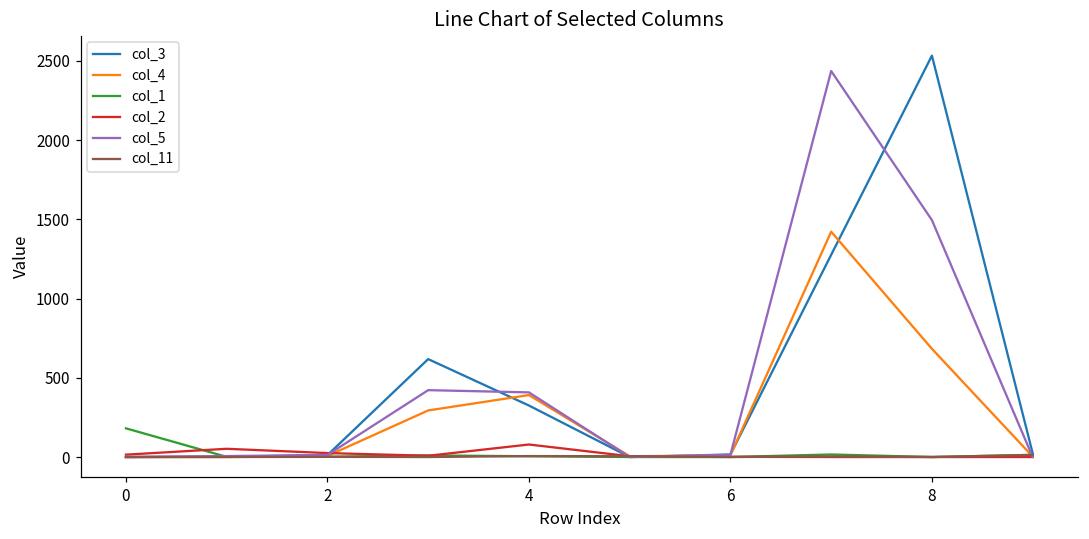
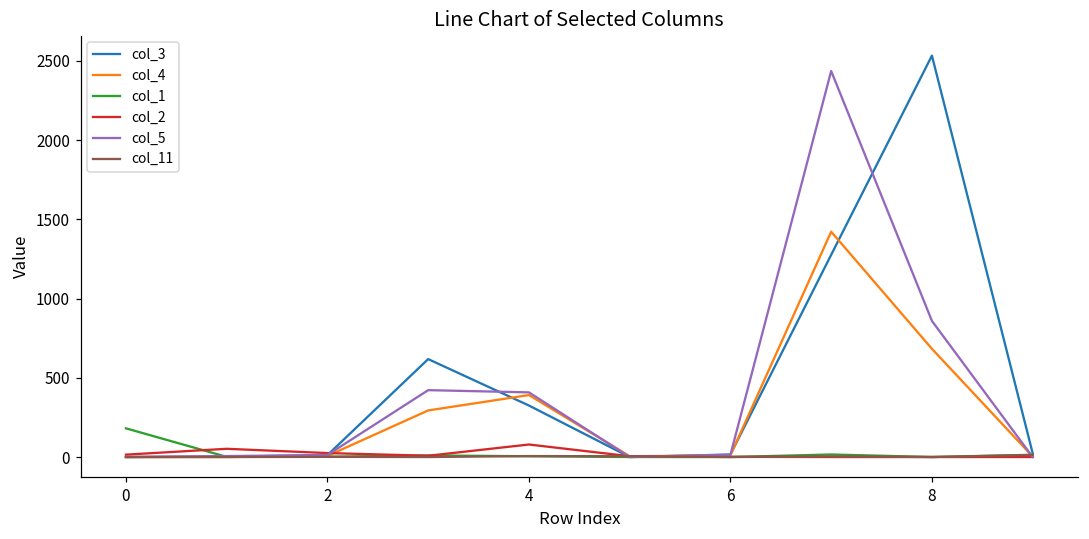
col_5, 8: 1500 -> 860
